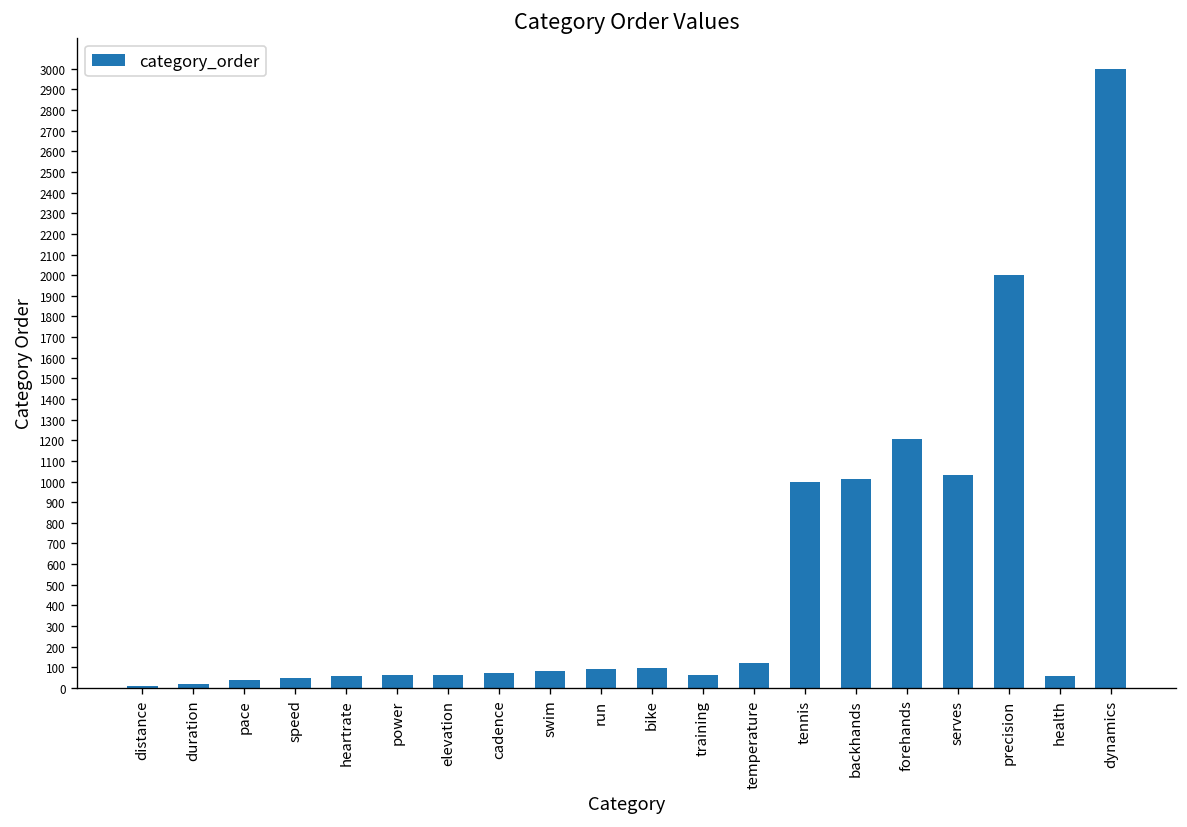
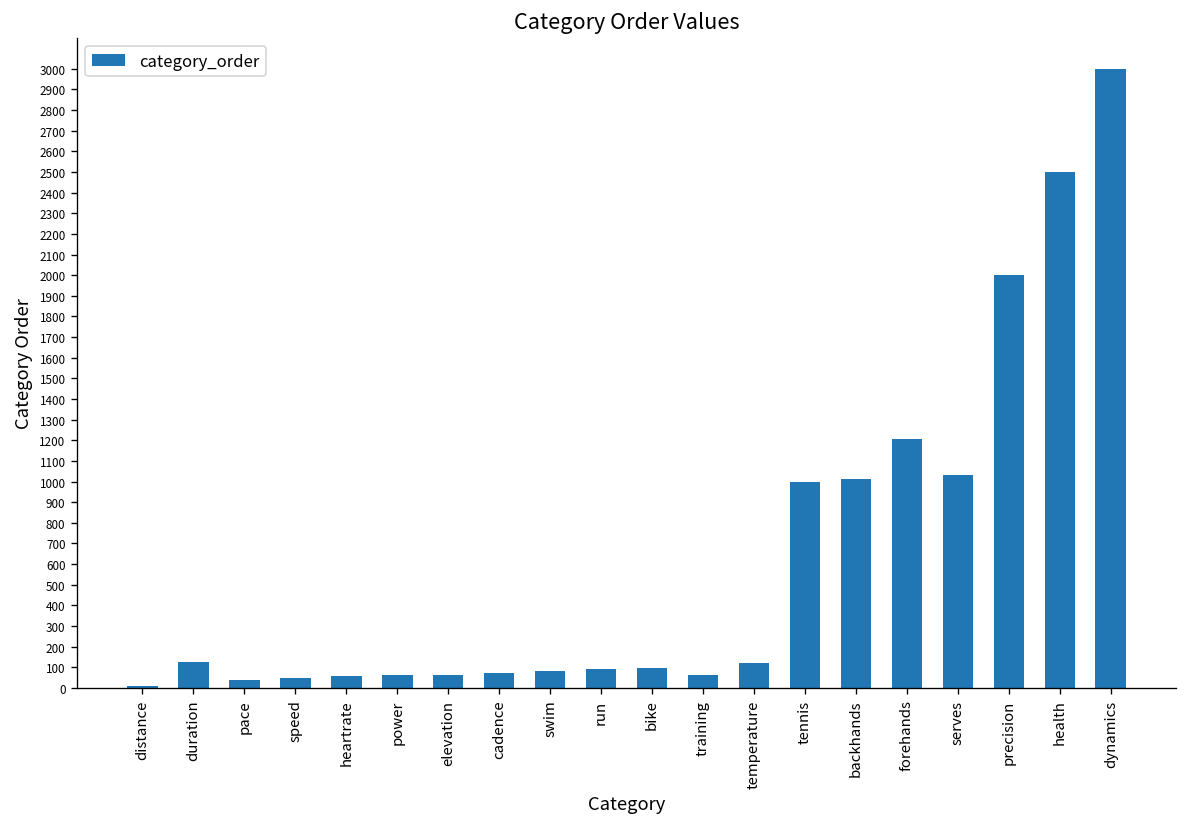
duration: 20 -> 130
health: 60 -> 2500
